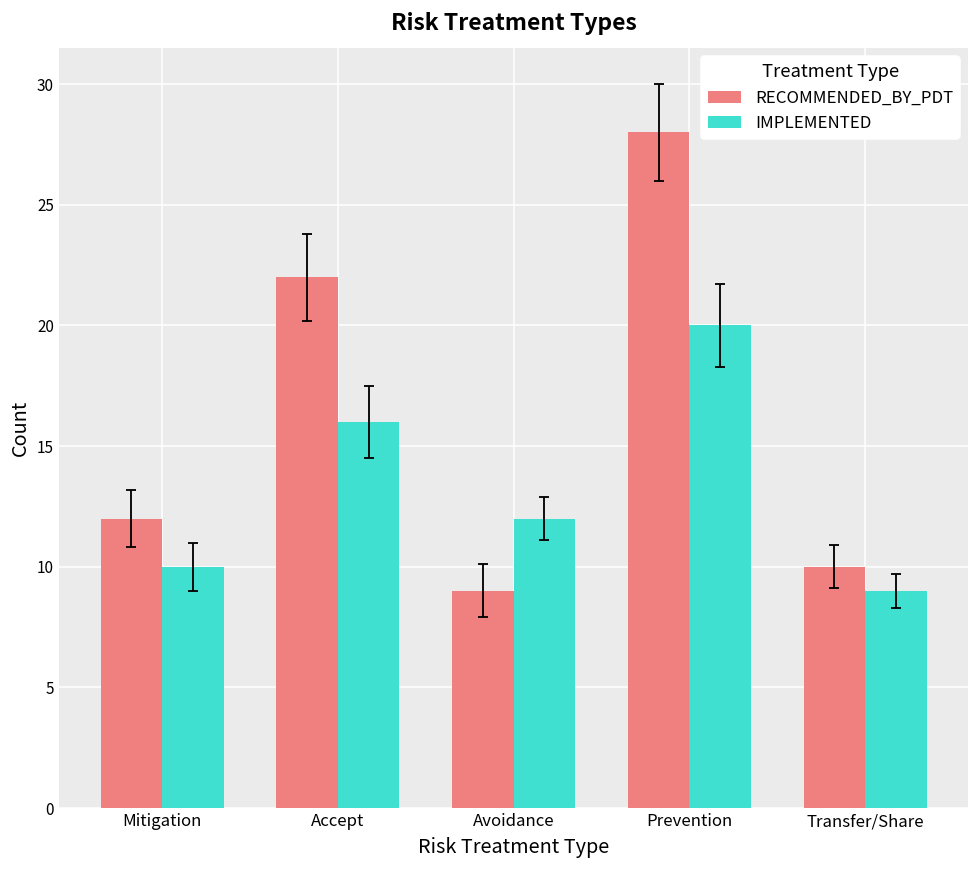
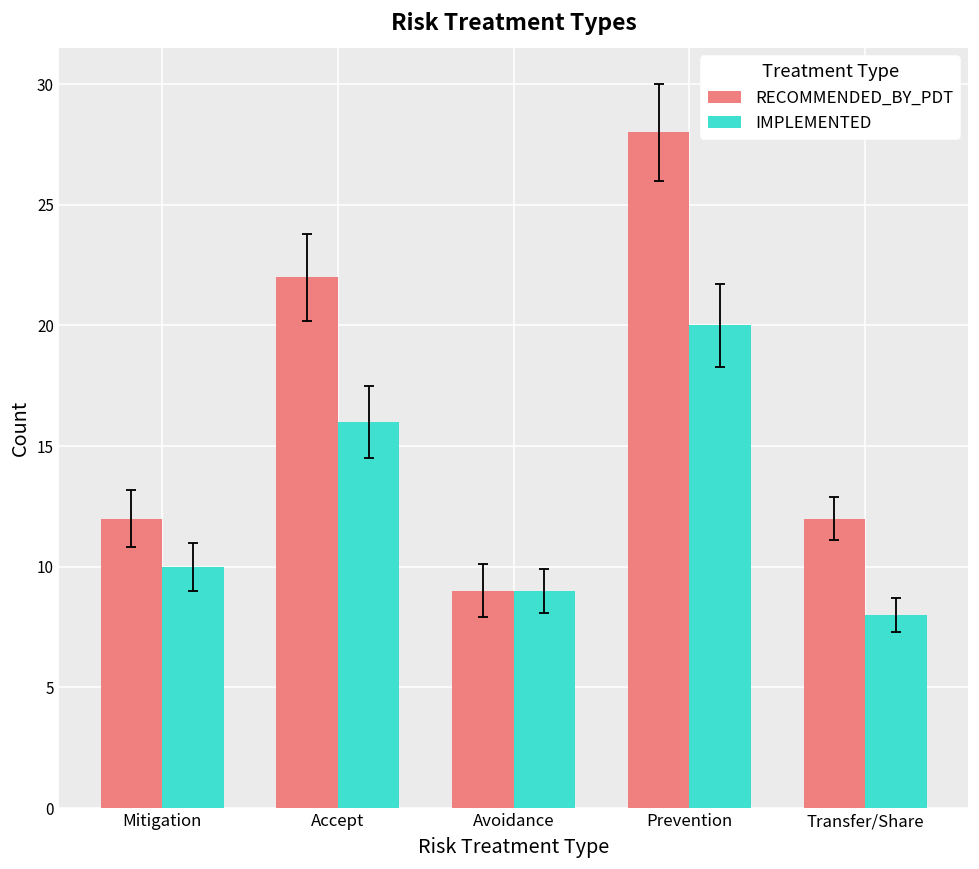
IMPLEMENTED, Avoidance: 12 -> 9
RECOMMENDED_BY_PDT, Transfer/Share: 10 -> 12
IMPLEMENTED, Transfer/Share: 9 -> 8
